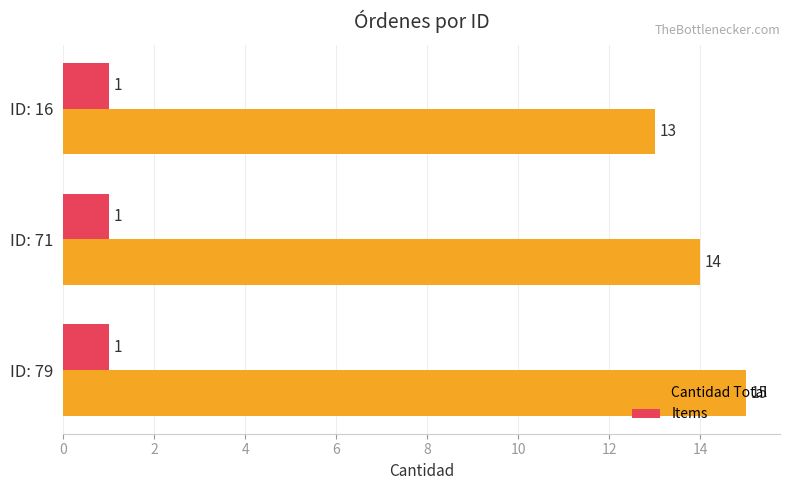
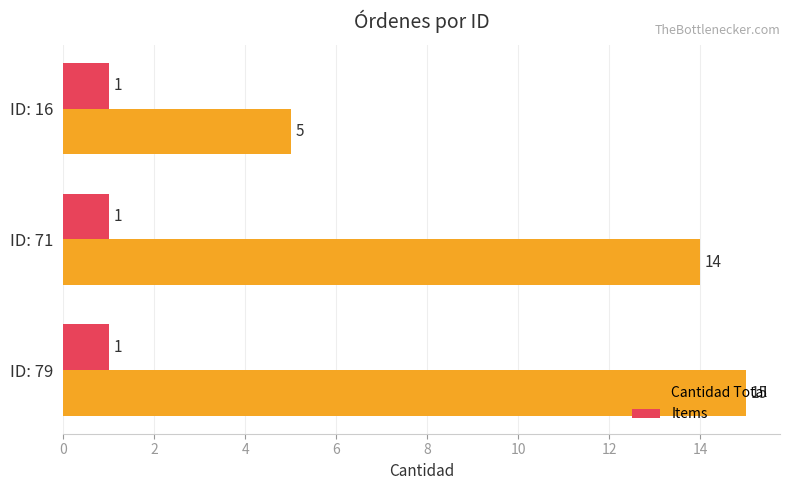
Cantidad Total, ID: 16: 13 -> 5
